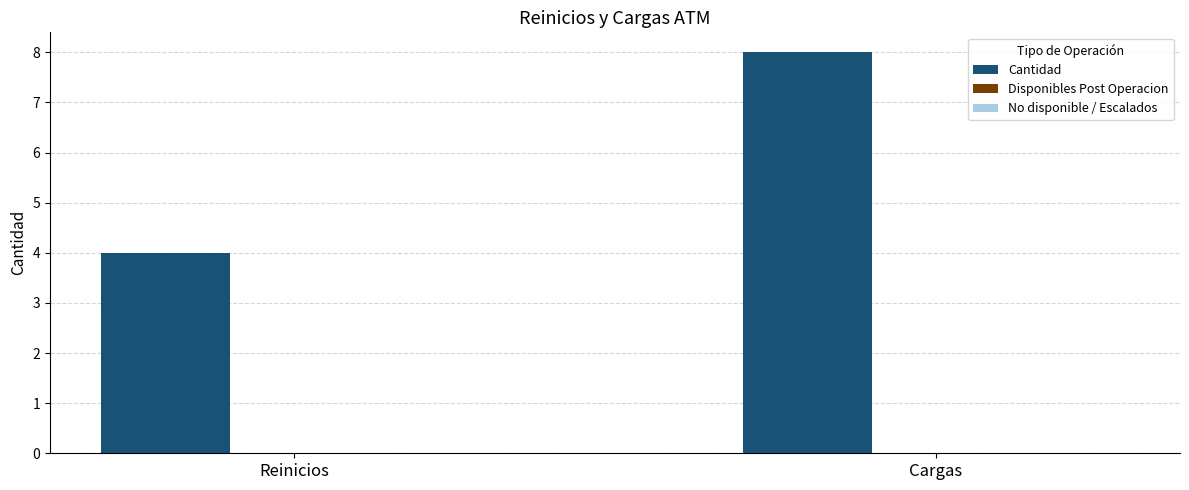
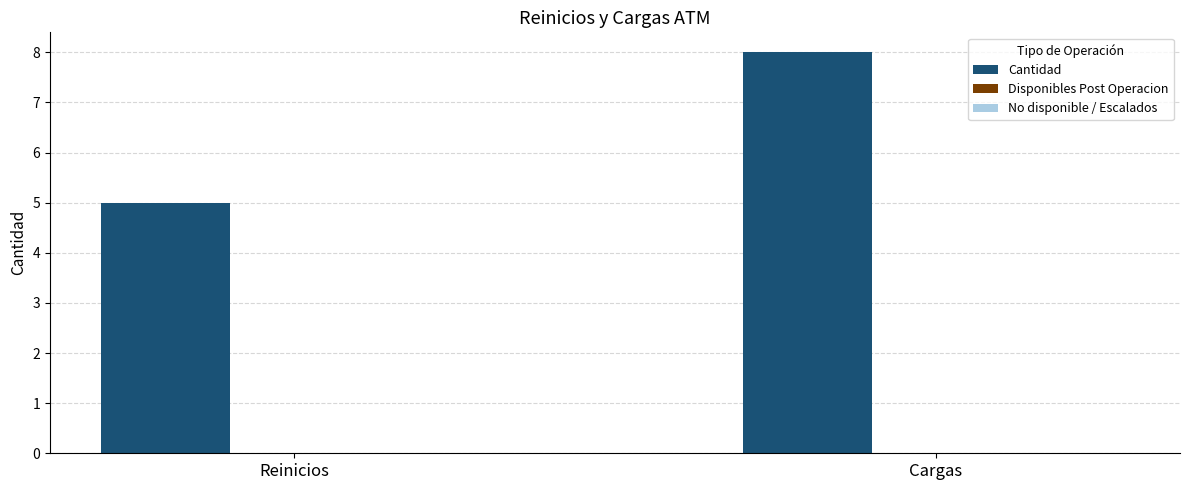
Cantidad, Reinicios: 4 -> 5
